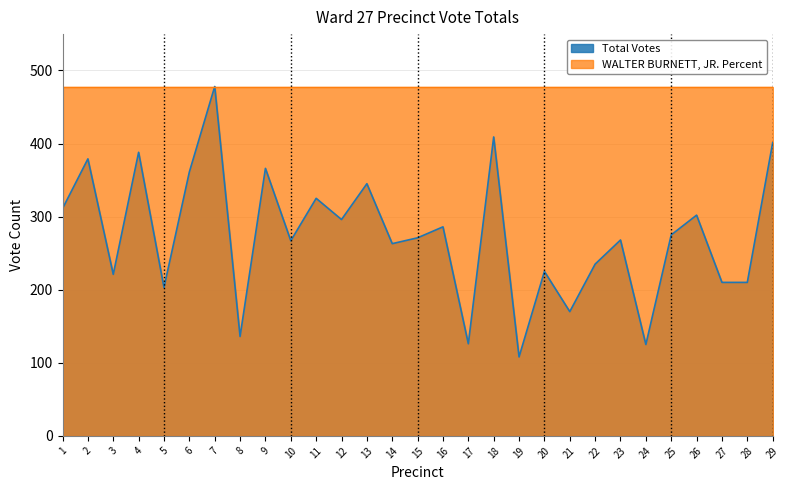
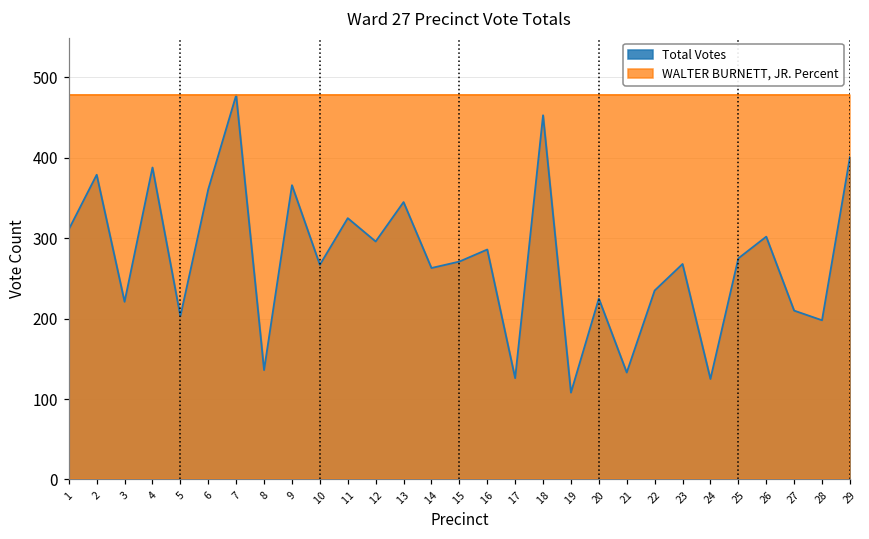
Total Votes, 18: 410 -> 450
Total Votes, 21: 170 -> 130
Total Votes, 28: 210 -> 200
